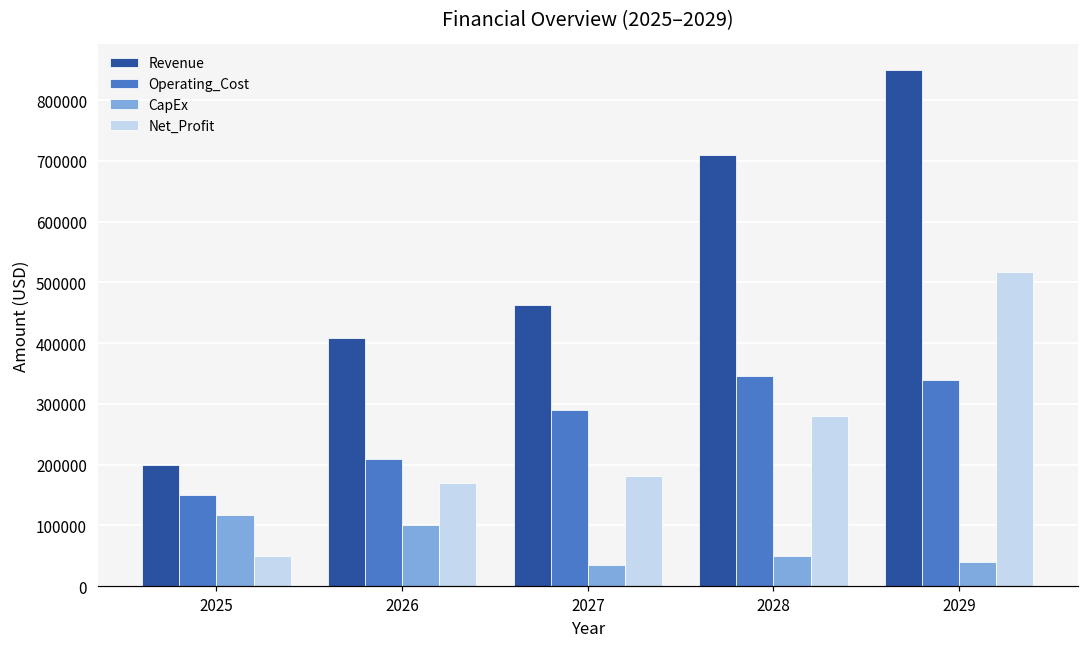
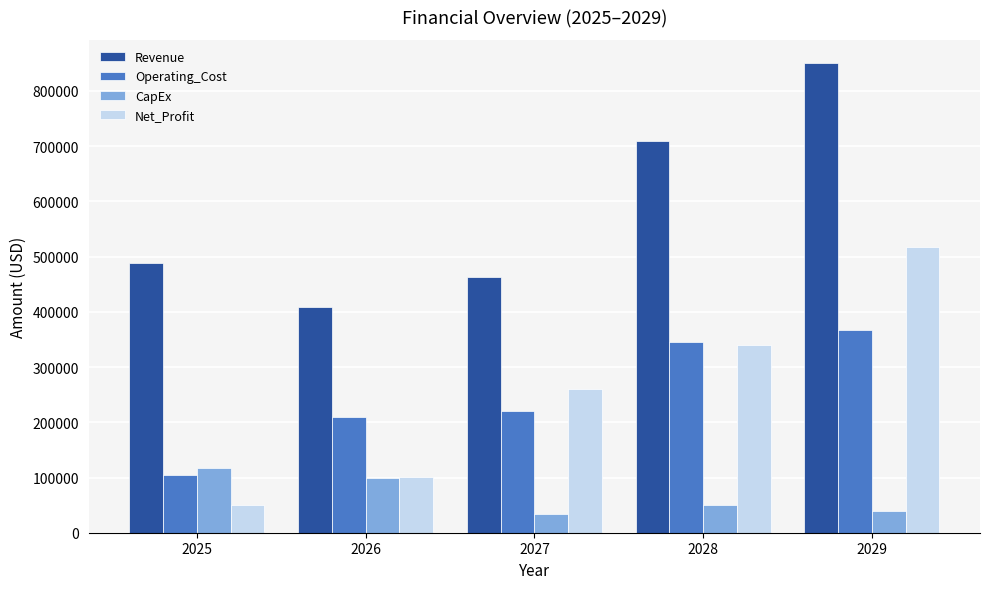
Revenue, 2025: 200000 -> 490000
Operating_Cost, 2025: 150000 -> 100000
Net_Profit, 2026: 170000 -> 100000
Operating_Cost, 2027: 290000 -> 220000
Net_Profit, 2027: 180000 -> 260000
Net_Profit, 2028: 280000 -> 340000
Operating_Cost, 2029: 340000 -> 370000
